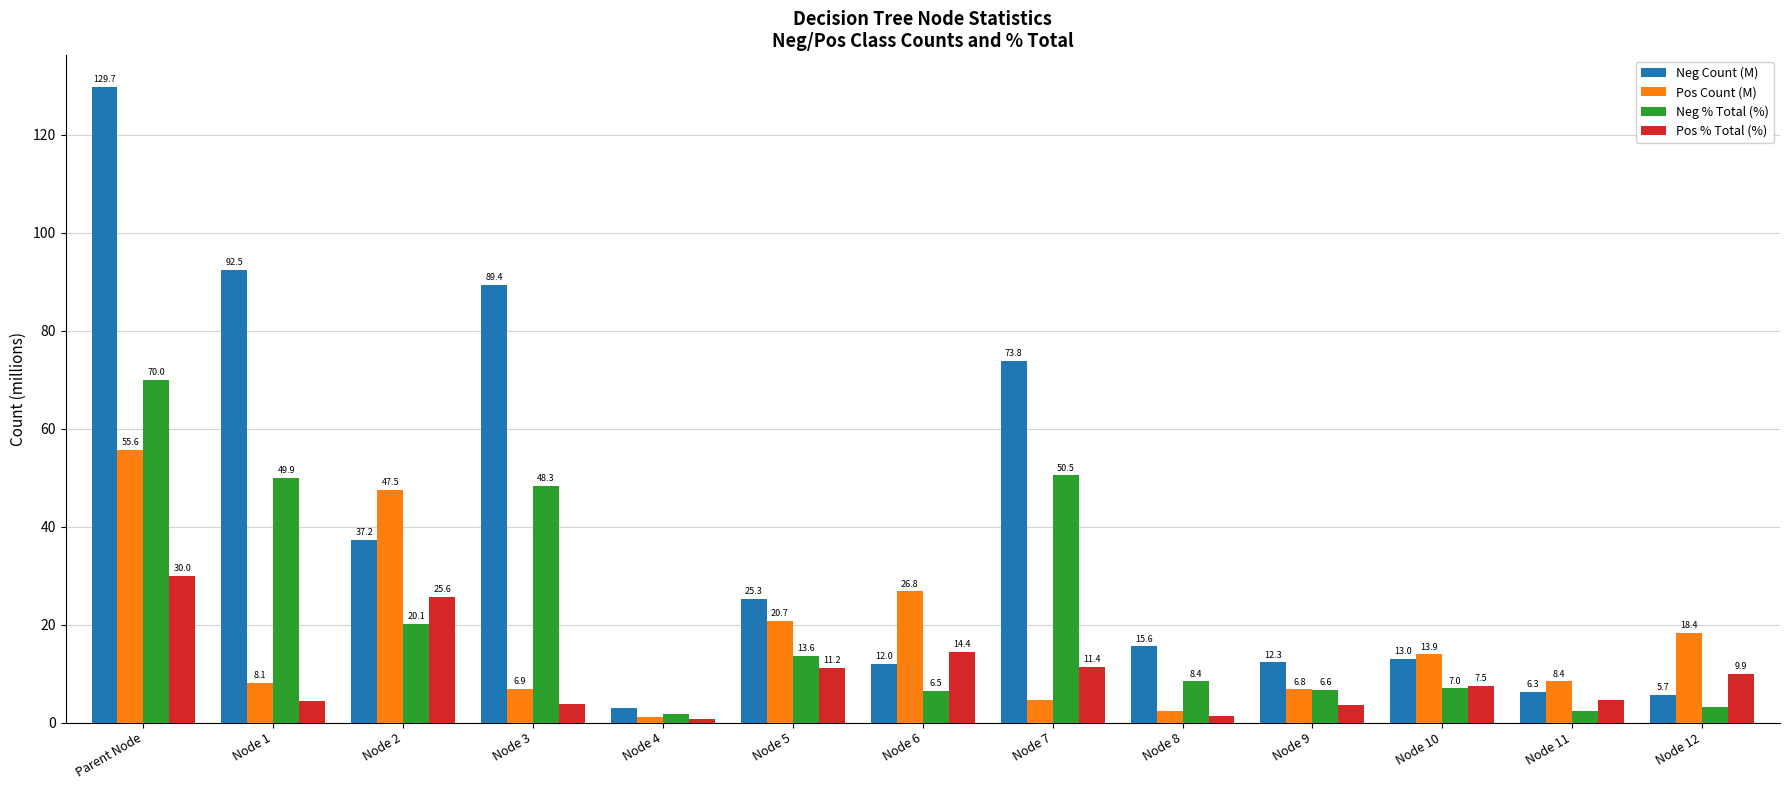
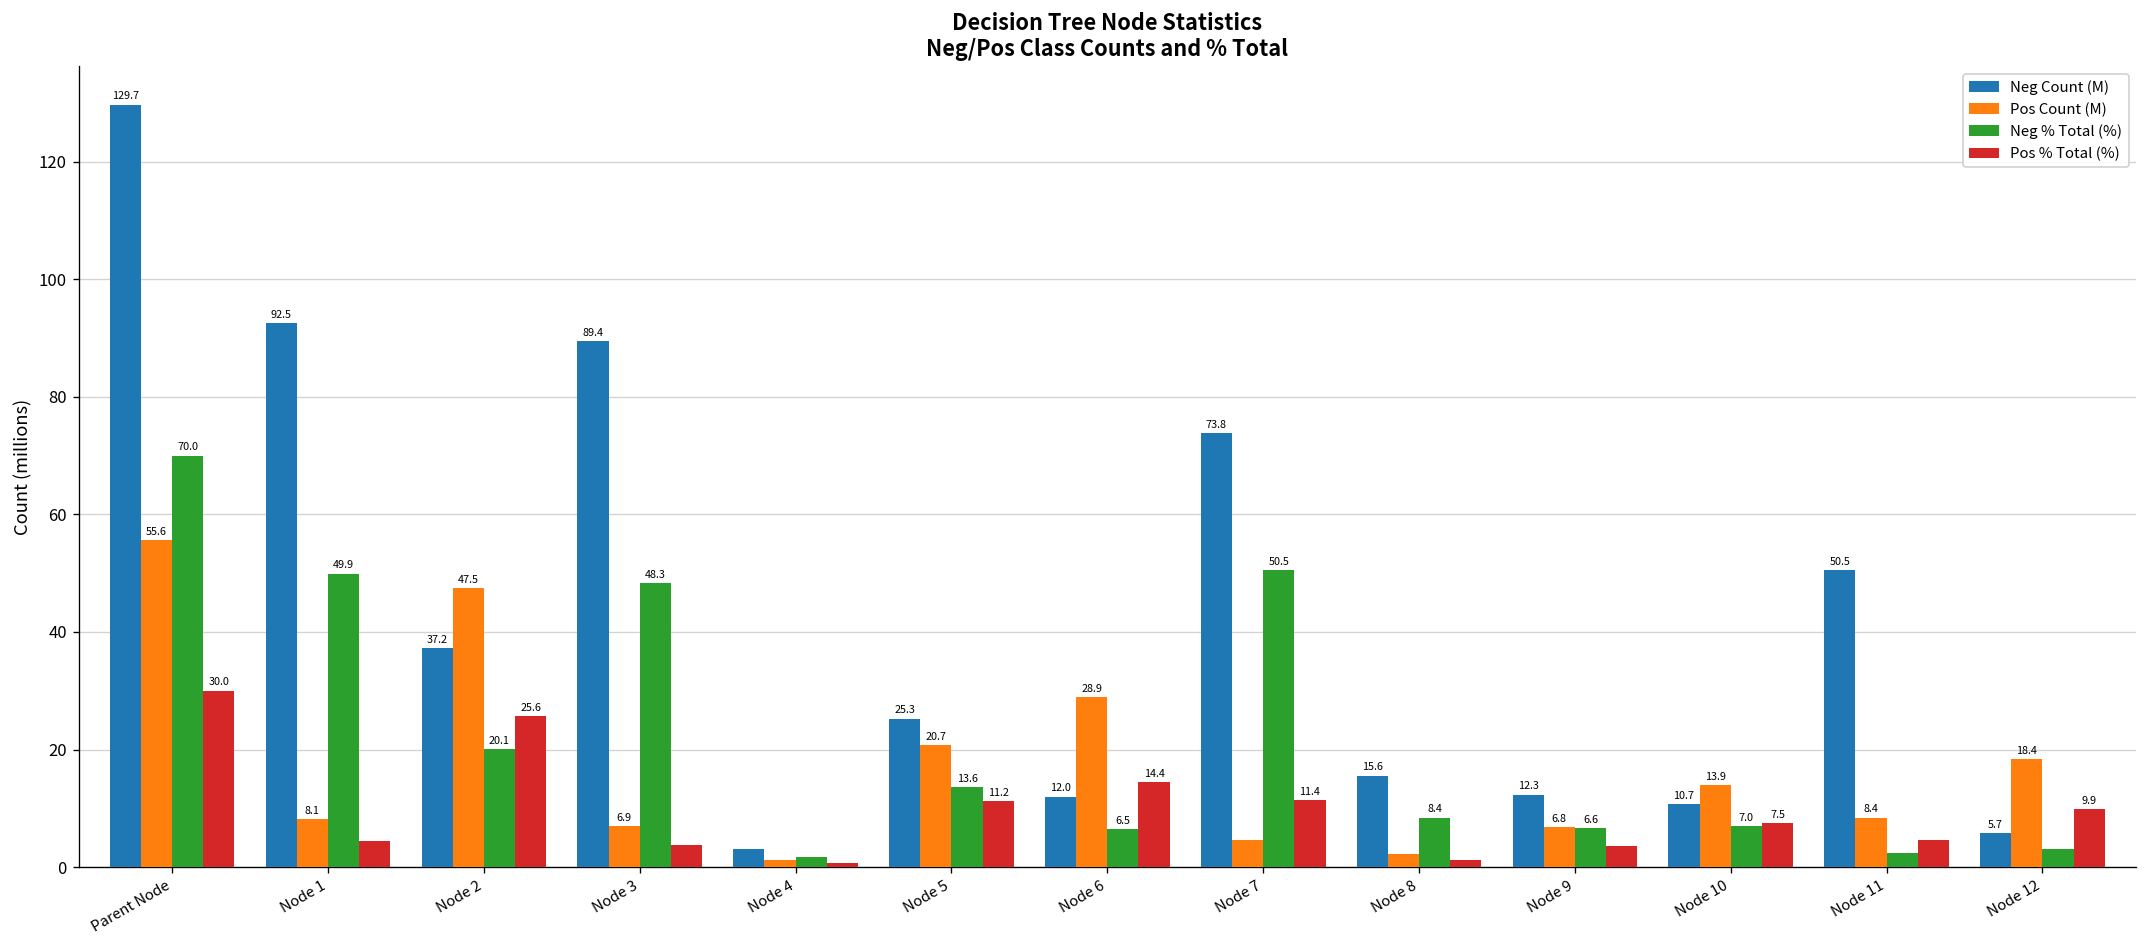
Pos Count (M), Node 6: 26.8 -> 28.9
Neg Count (M), Node 10: 13.0 -> 10.7
Neg Count (M), Node 11: 6.3 -> 50.5
